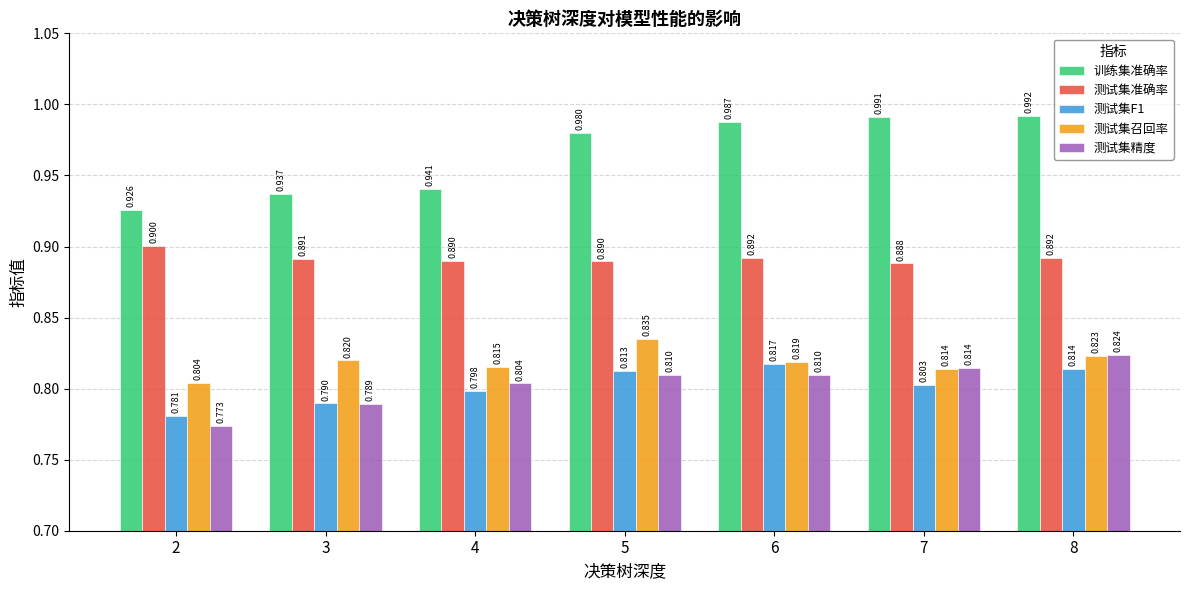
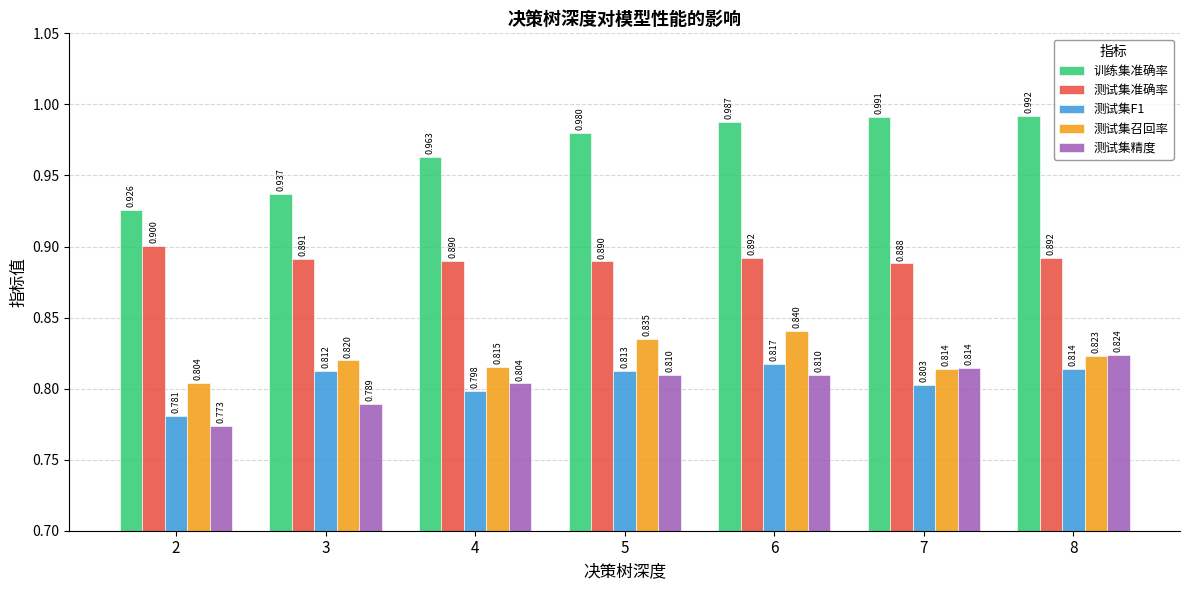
测试集F1, 3: 0.790 -> 0.812
训练集准确率, 4: 0.941 -> 0.963
测试集召回率, 6: 0.819 -> 0.840
